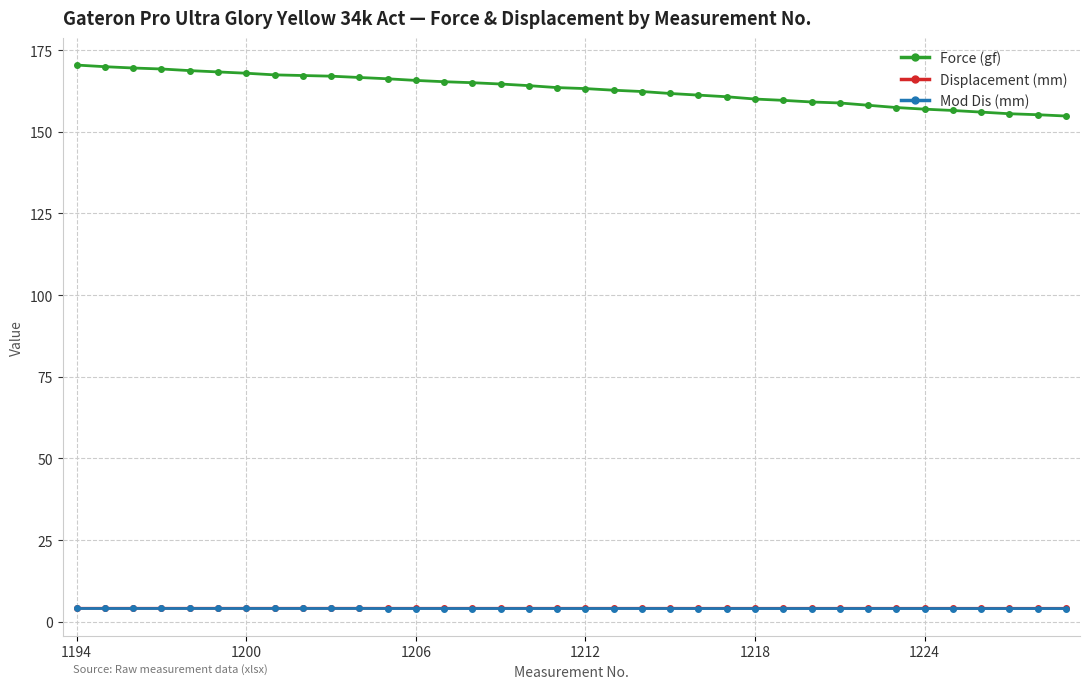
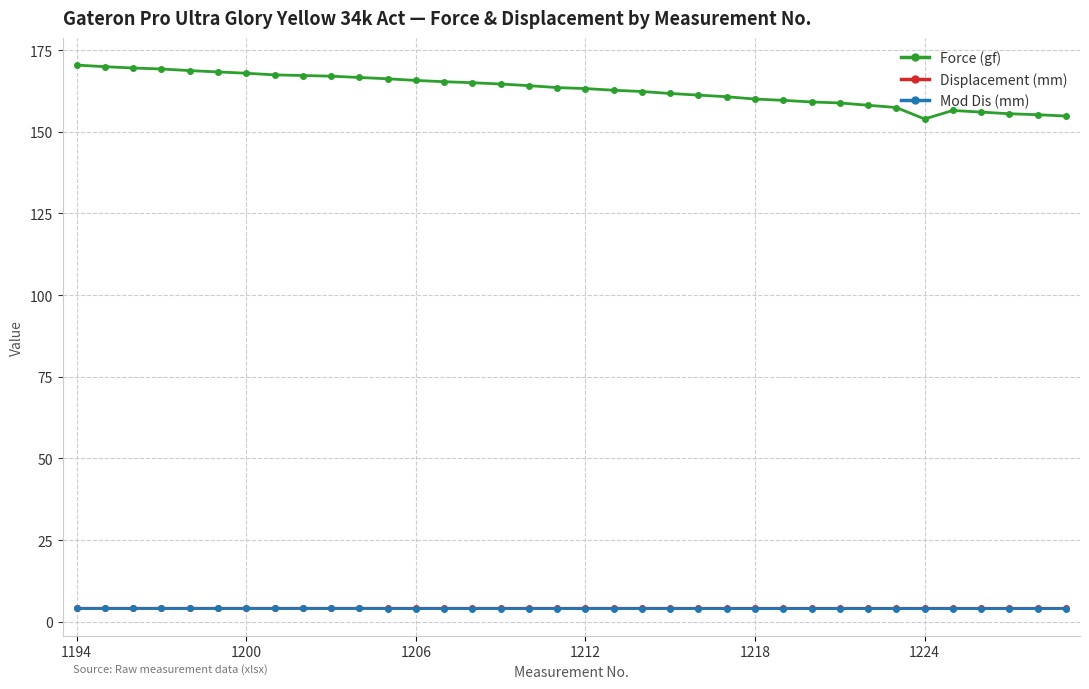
Force (gf), 1224: 157 -> 154
